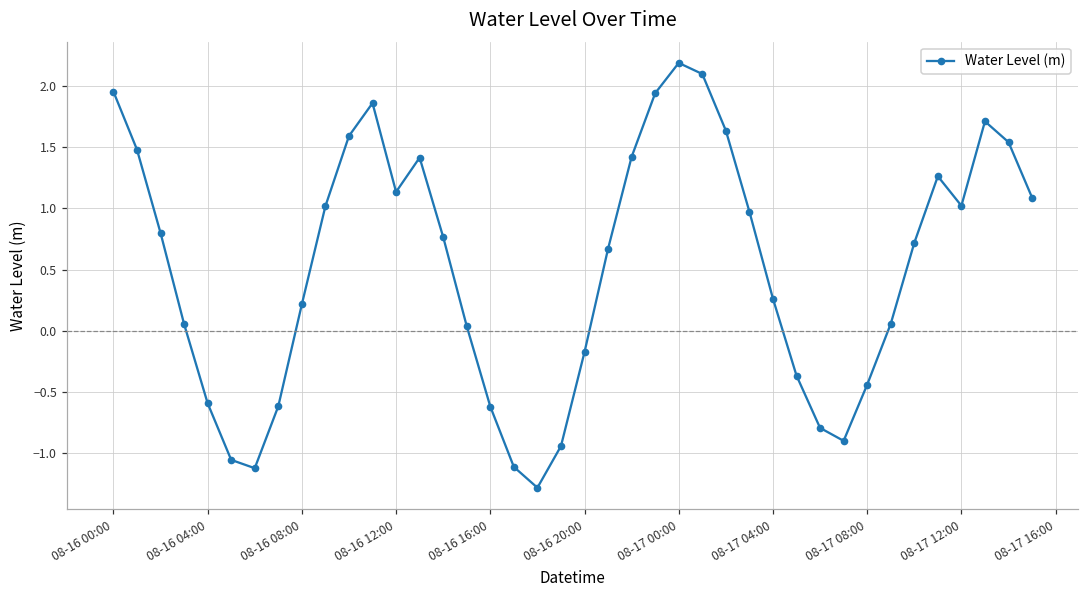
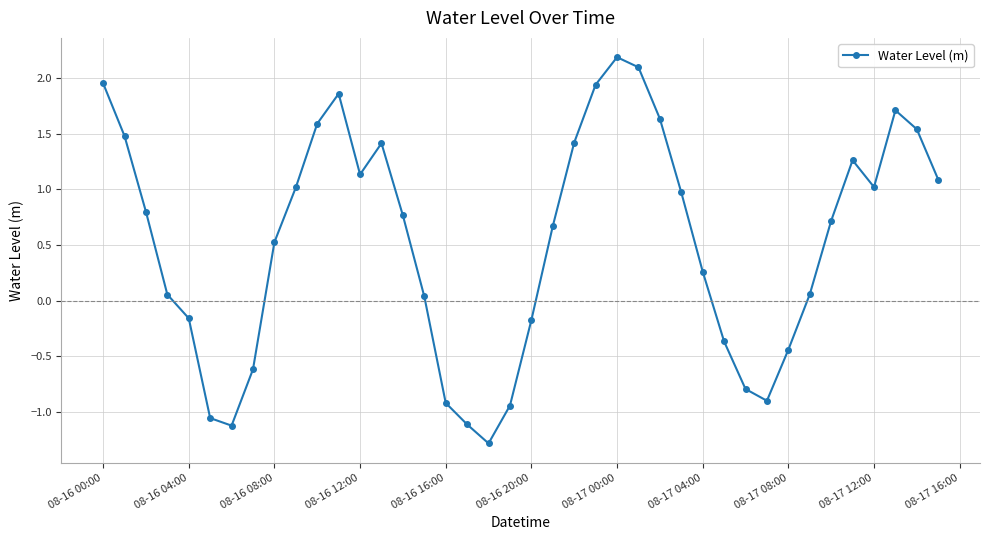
08-16 04:00: -0.59 -> -0.16
08-16 08:00: 0.22 -> 0.53
08-16 16:00: -0.62 -> -0.92
